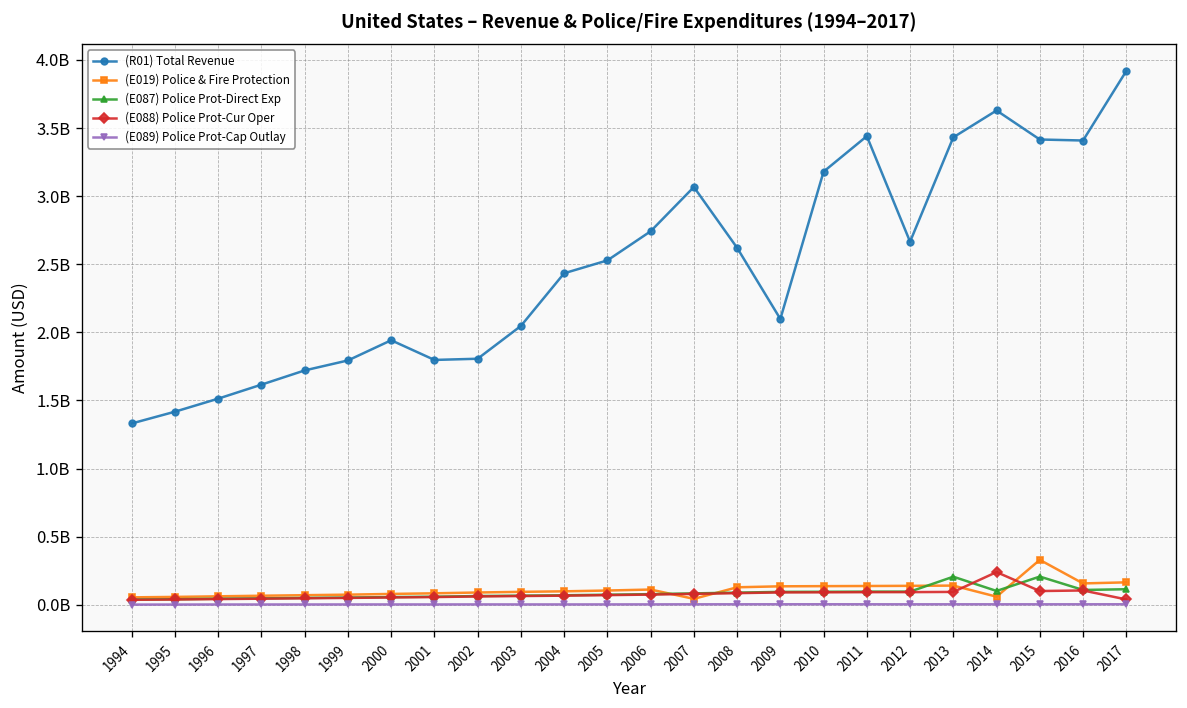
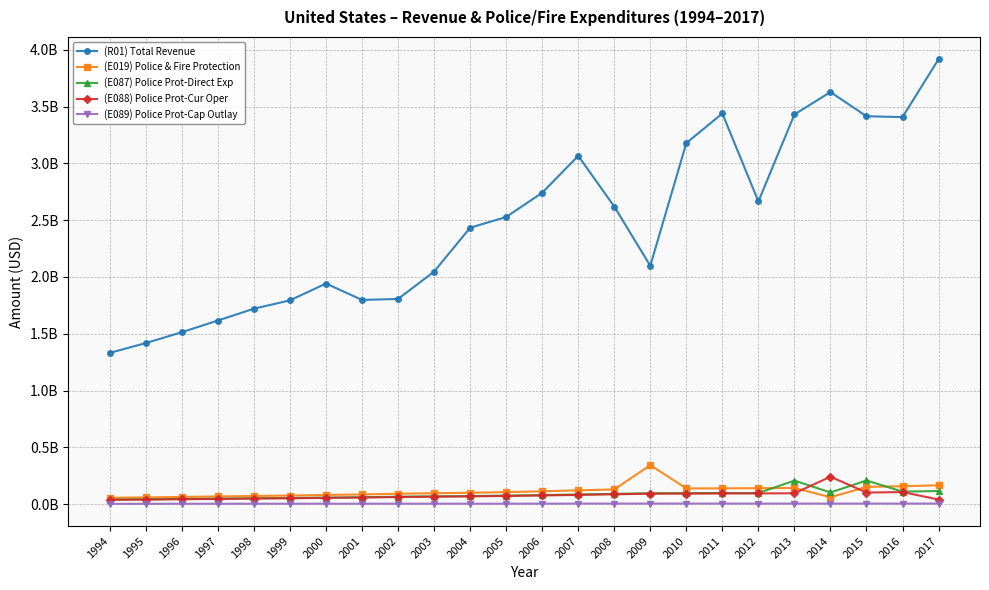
(E019) Police & Fire Protection, 2007: 40000000 -> 120000000
(E019) Police & Fire Protection, 2009: 140000000 -> 340000000
(E019) Police & Fire Protection, 2015: 330000000 -> 150000000
